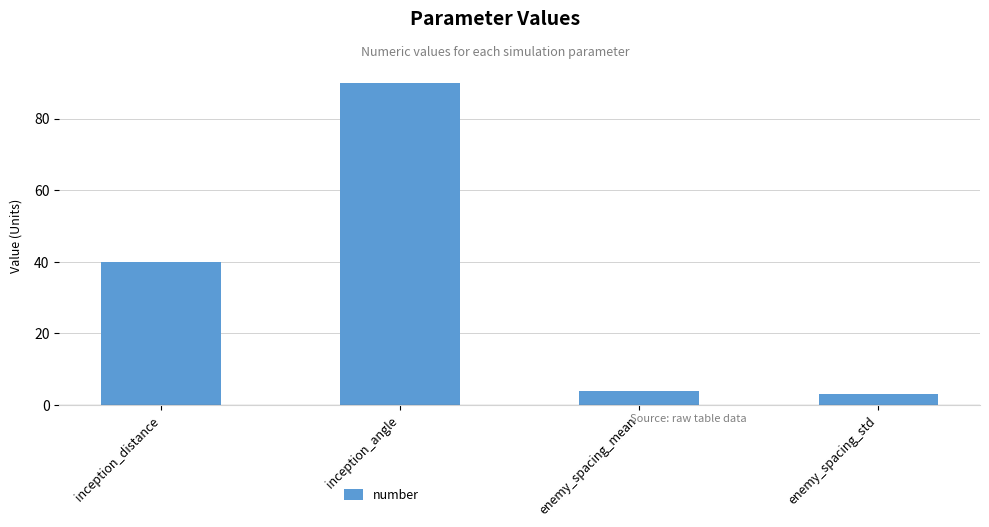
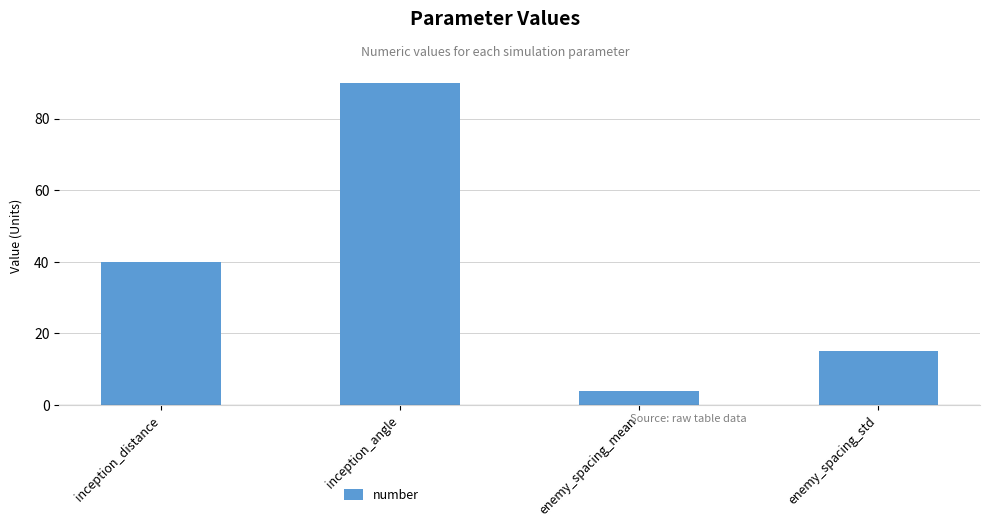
enemy_spacing_std: 3 -> 15
